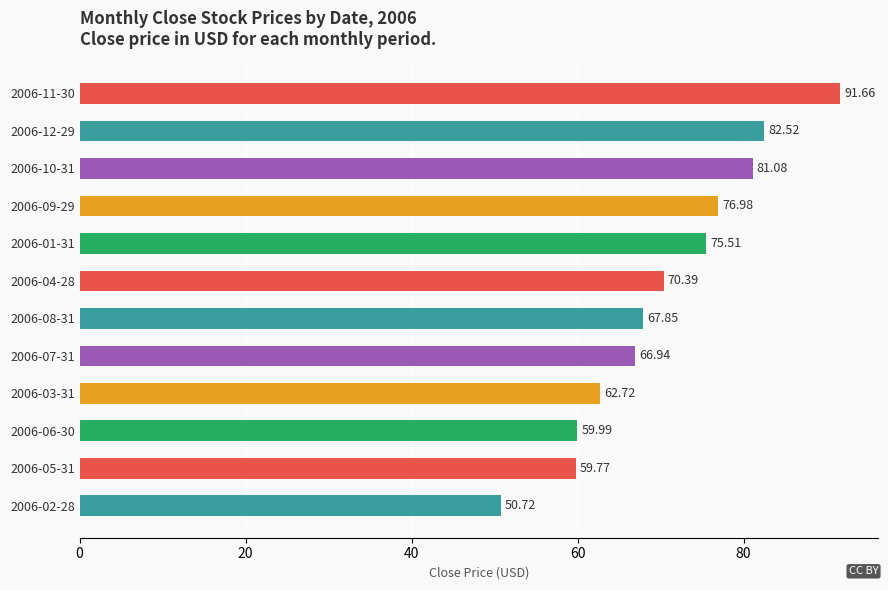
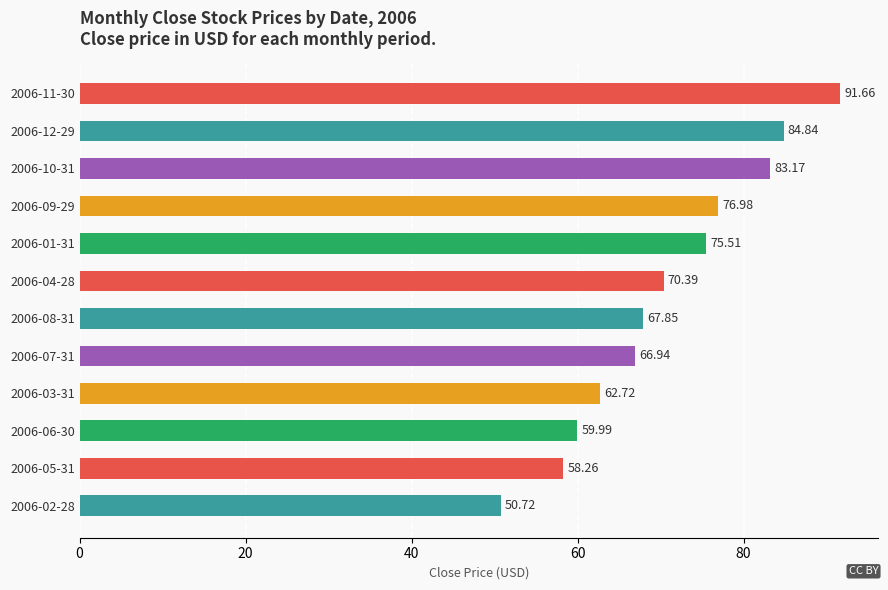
2006-12-29: 82.52 -> 84.84
2006-10-31: 81.08 -> 83.17
2006-05-31: 59.77 -> 58.26
